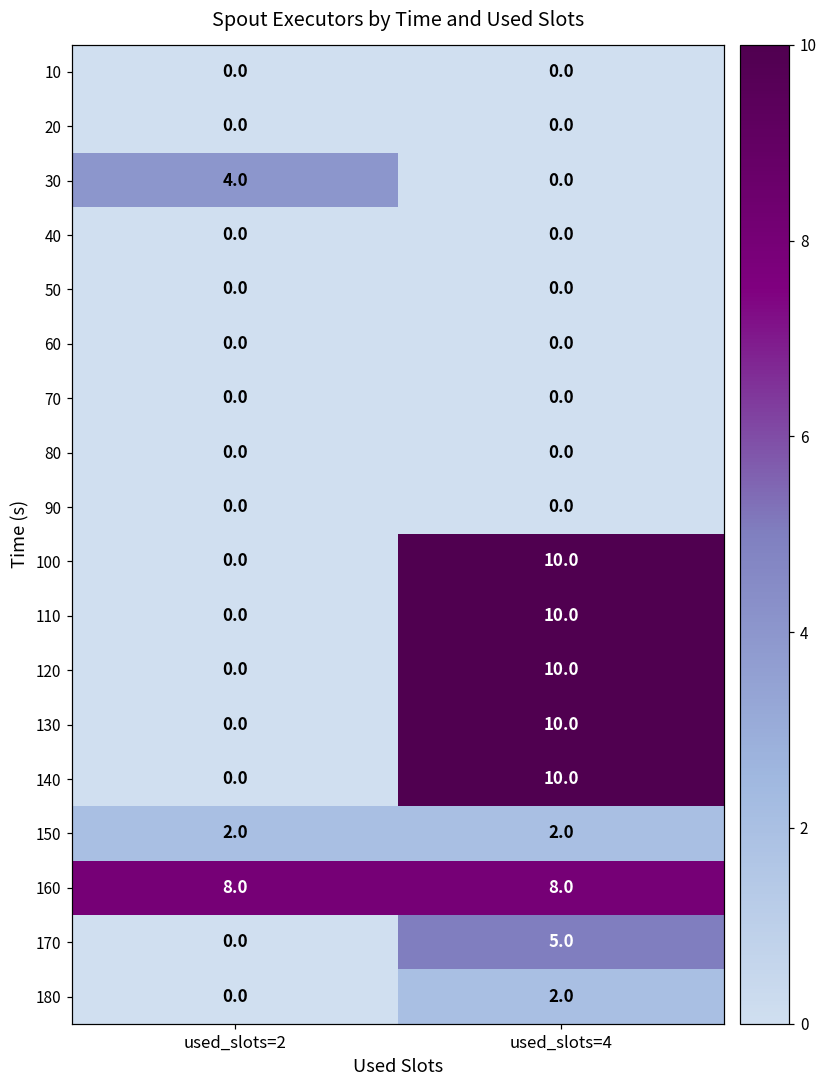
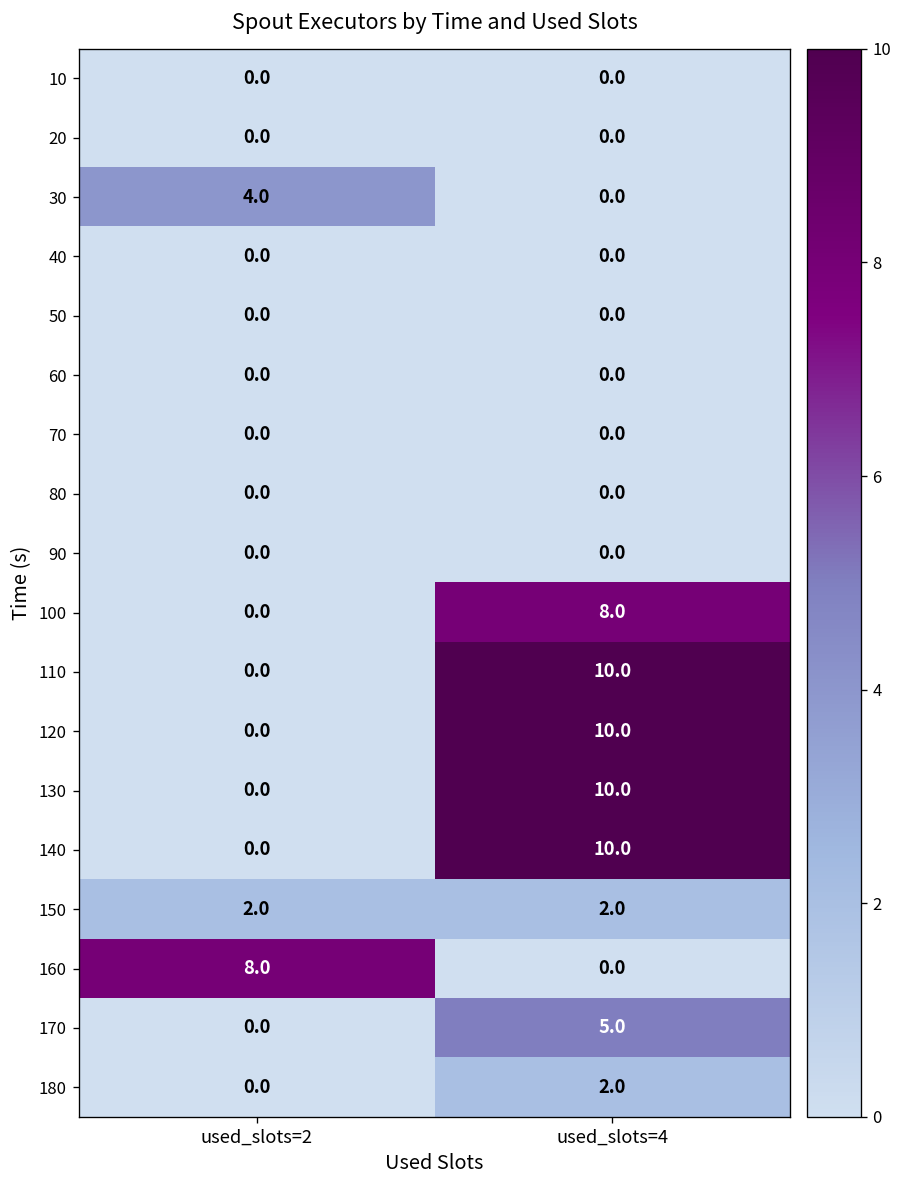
100, used_slots=4: 10.0 -> 8.0
160, used_slots=4: 8.0 -> 0.0
